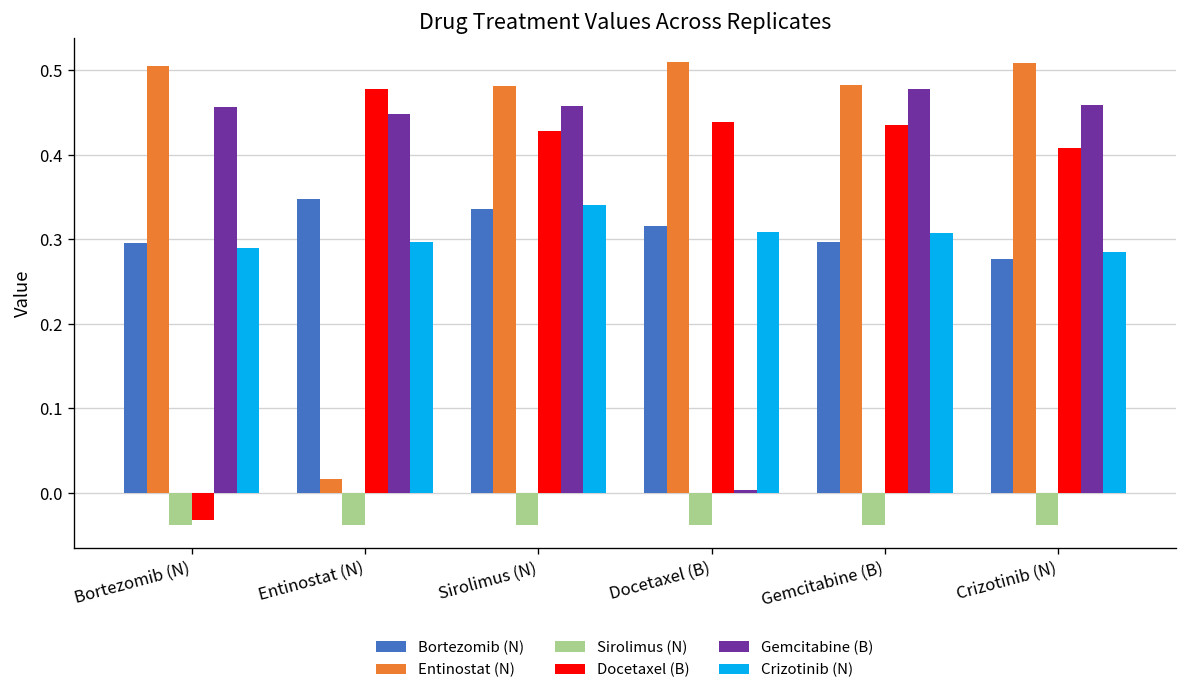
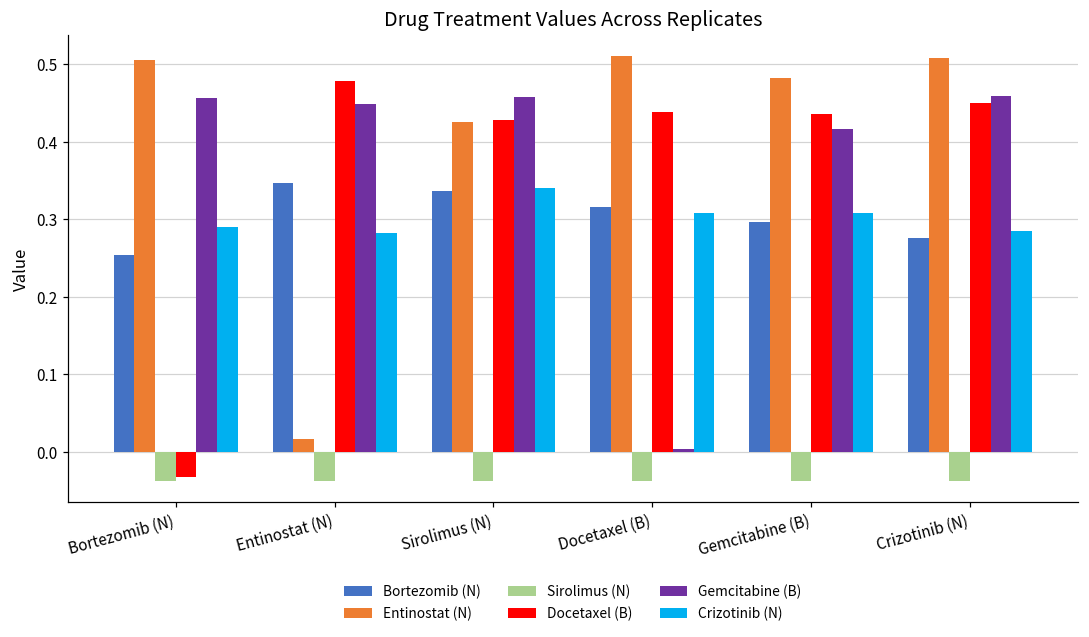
Bortezomib (N), Bortezomib (N): 0.30 -> 0.25
Crizotinib (N), Entinostat (N): 0.30 -> 0.28
Entinostat (N), Sirolimus (N): 0.48 -> 0.43
Gemcitabine (B), Gemcitabine (B): 0.48 -> 0.42
Docetaxel (B), Crizotinib (N): 0.41 -> 0.45
